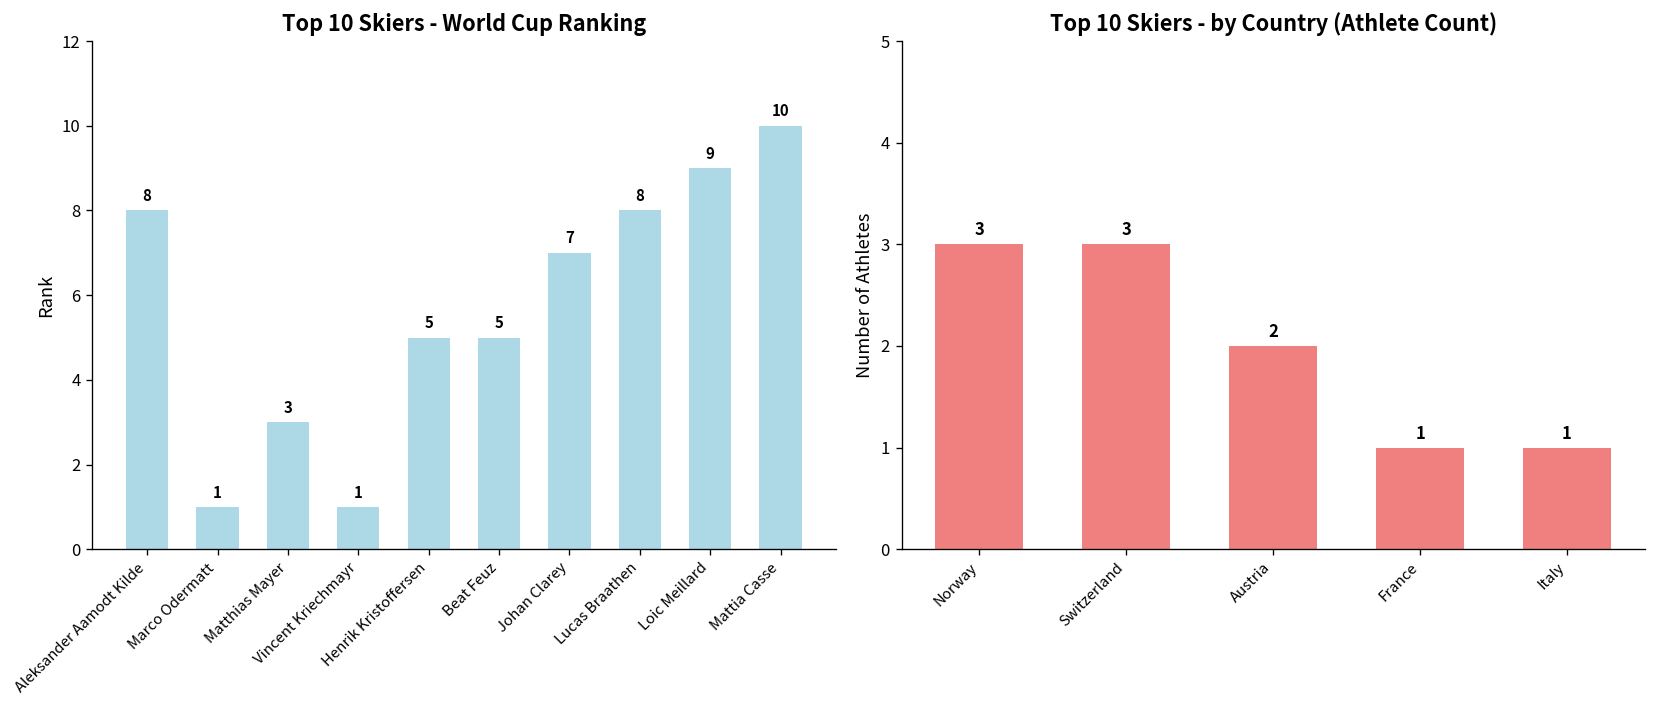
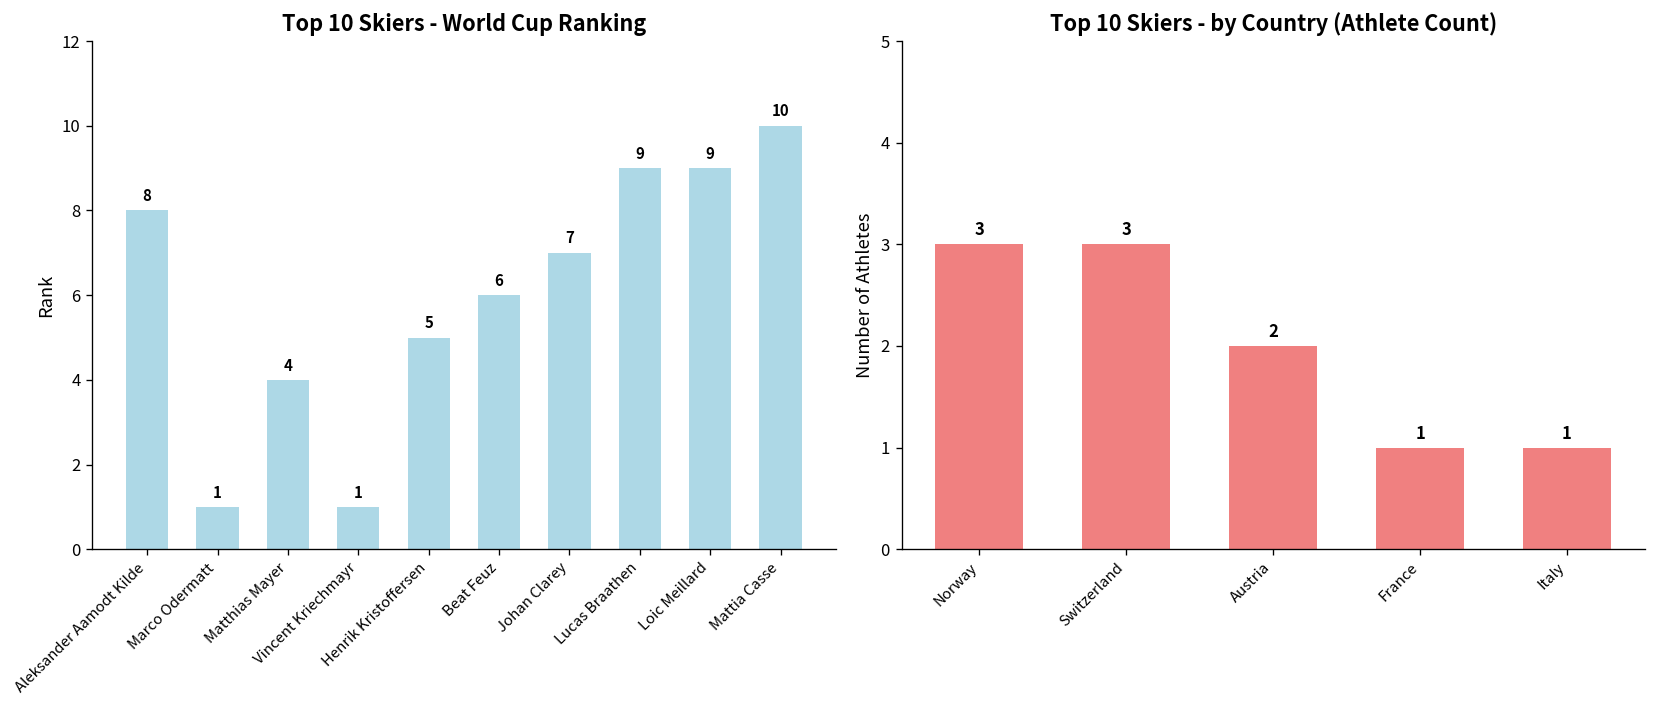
Top 10 Skiers - World Cup Ranking, Matthias Mayer: 3 -> 4
Top 10 Skiers - World Cup Ranking, Beat Feuz: 5 -> 6
Top 10 Skiers - World Cup Ranking, Lucas Braathen: 8 -> 9
